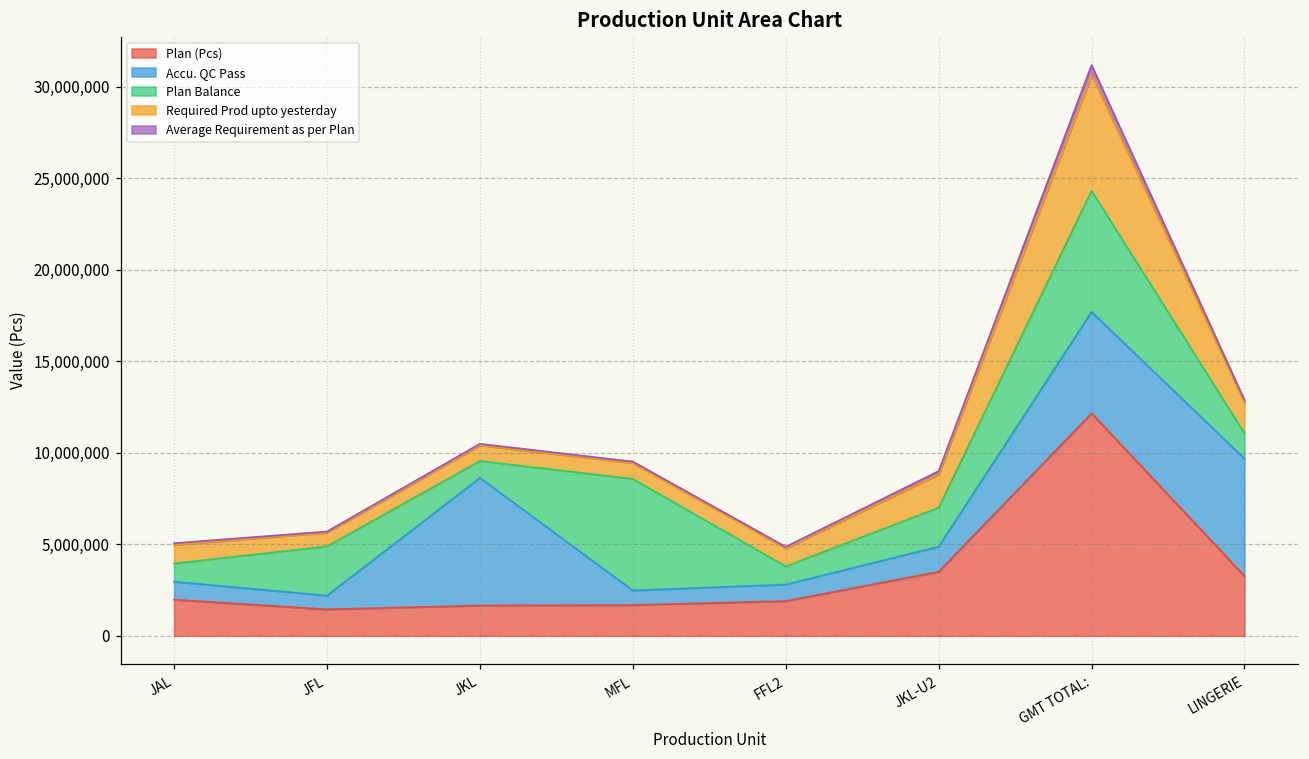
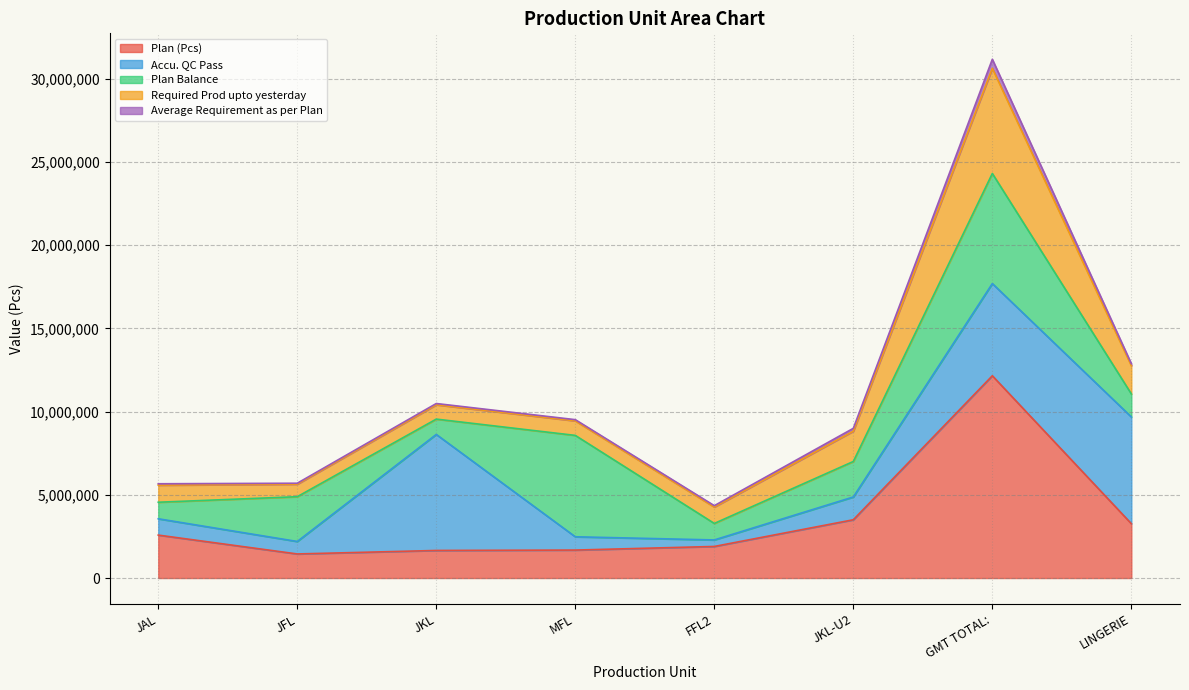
Plan (Pcs), JAL: 2,000,000 -> 2,600,000
Accu. QC Pass, FFL2: 900,000 -> 400,000
